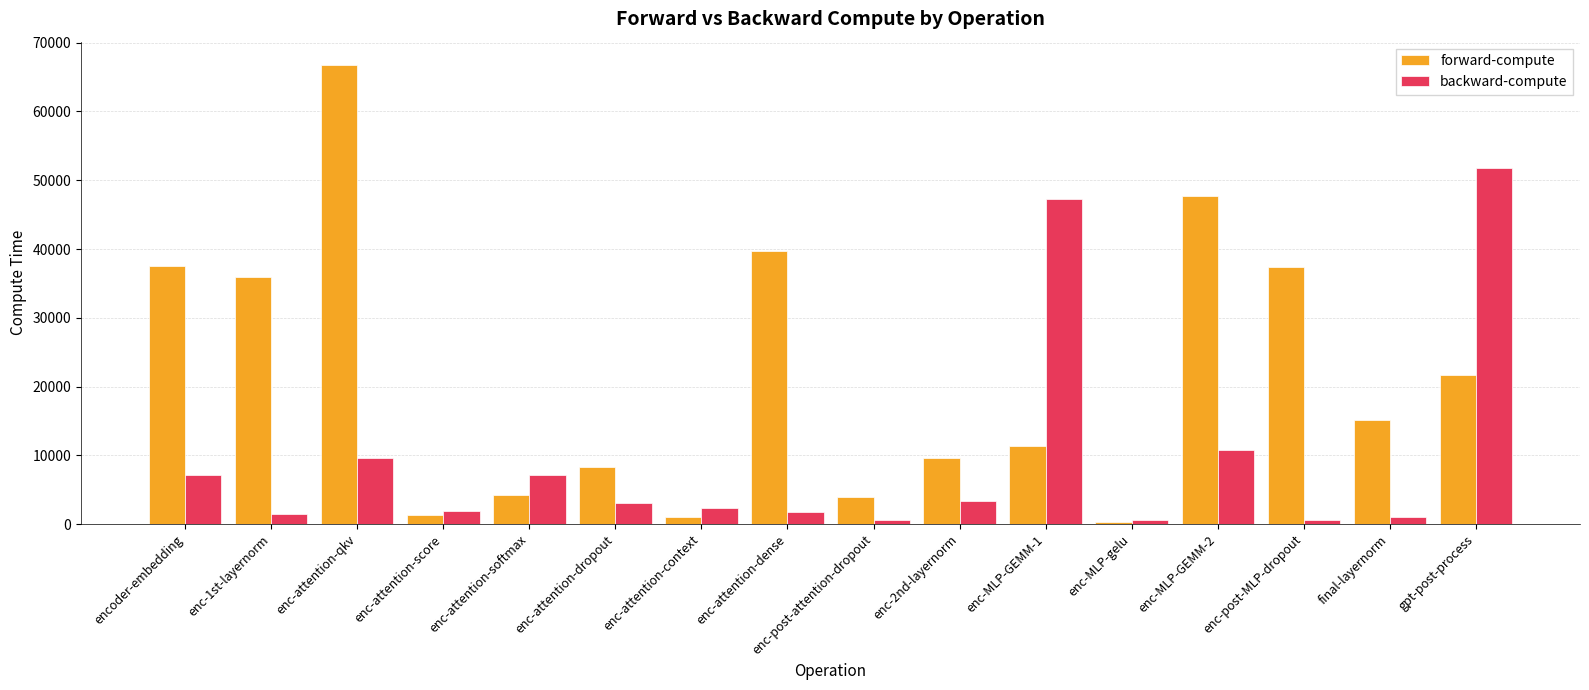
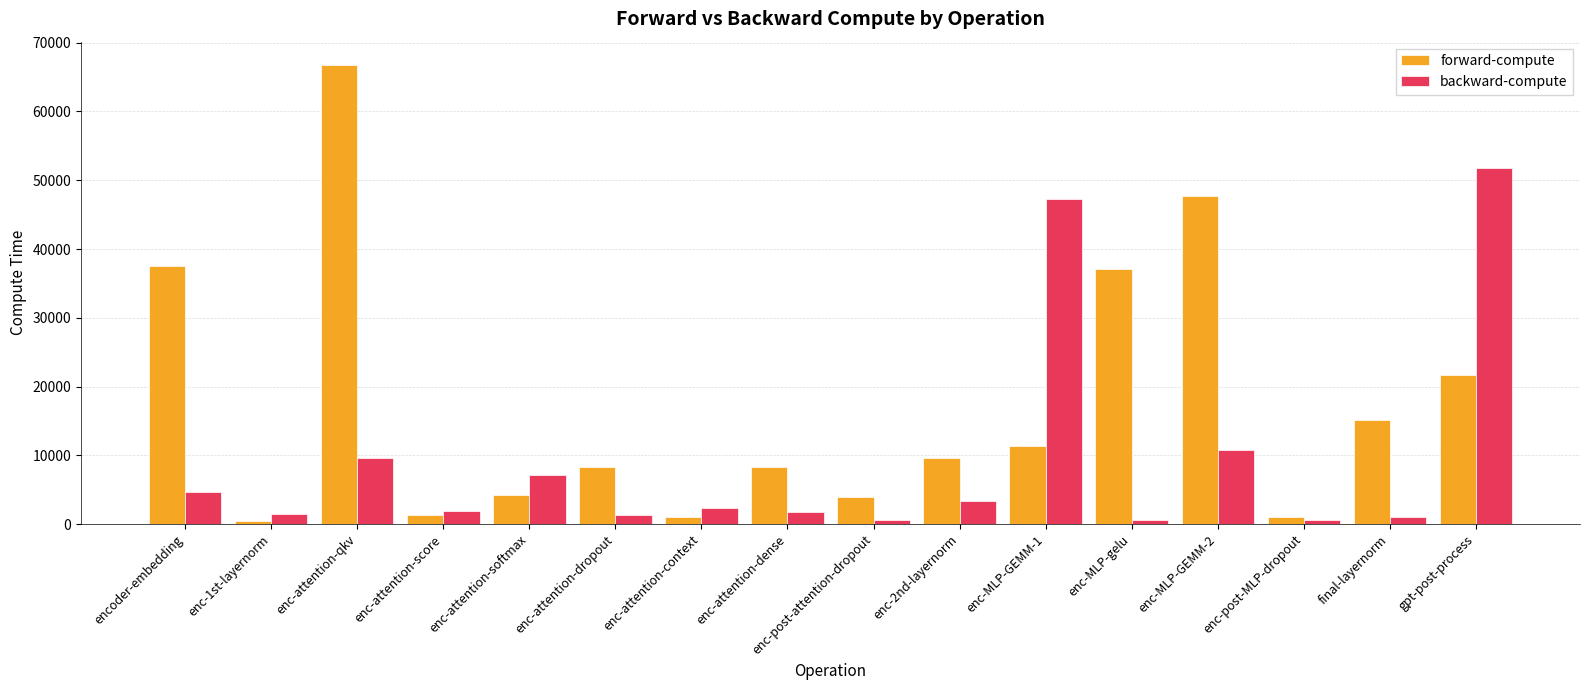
backward-compute, encoder-embedding: 7000 -> 5000
forward-compute, enc-1st-layernorm: 36000 -> 0
backward-compute, enc-attention-dropout: 3000 -> 1000
forward-compute, enc-attention-dense: 40000 -> 8000
forward-compute, enc-MLP-gelu: 0 -> 37000
forward-compute, enc-post-MLP-dropout: 37000 -> 1000
